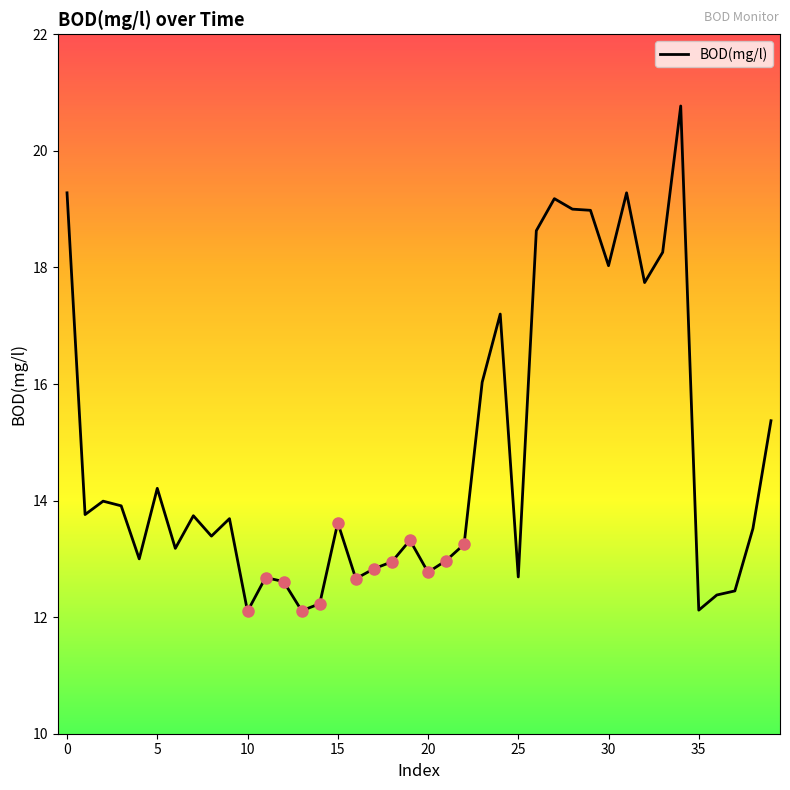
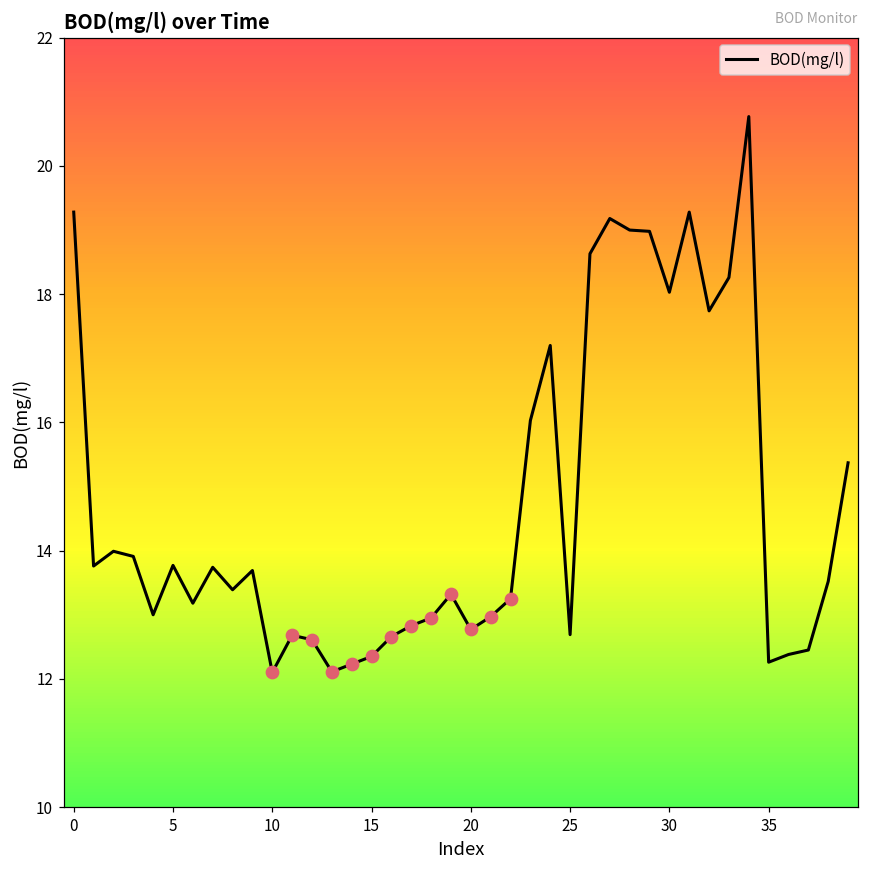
BOD(mg/l), 5: 14.2 -> 13.8
BOD(mg/l), 15: 13.6 -> 12.4
BOD(mg/l), 35: 12.1 -> 12.3
